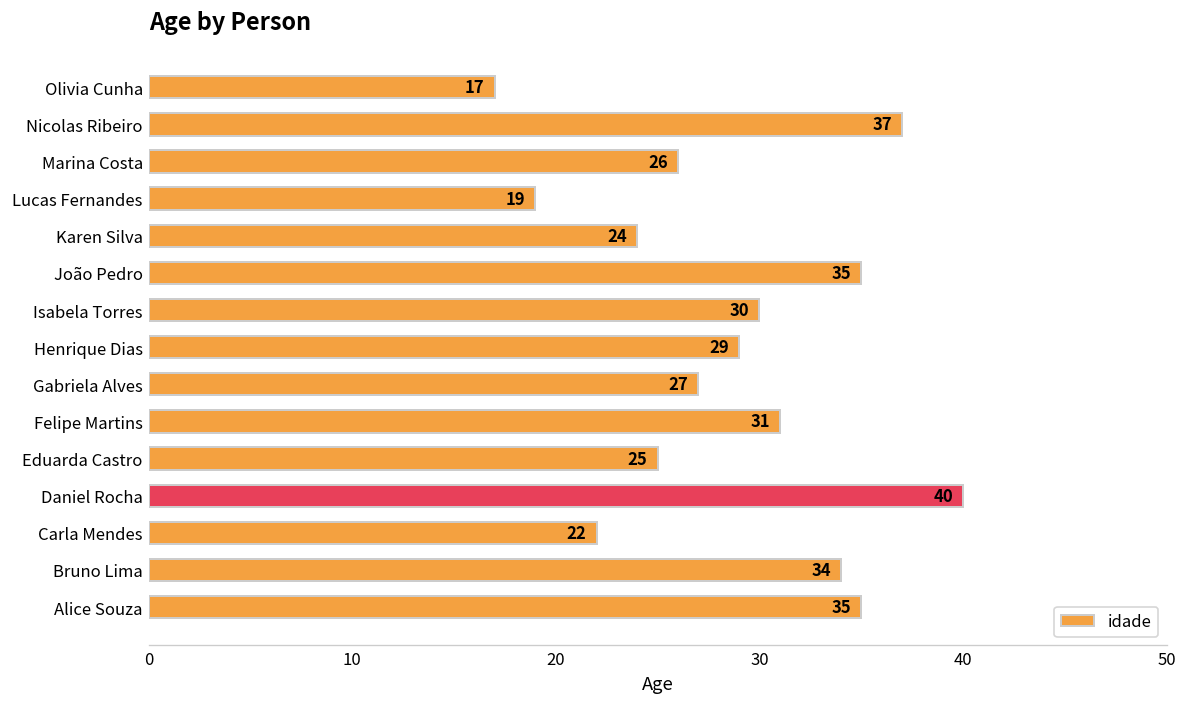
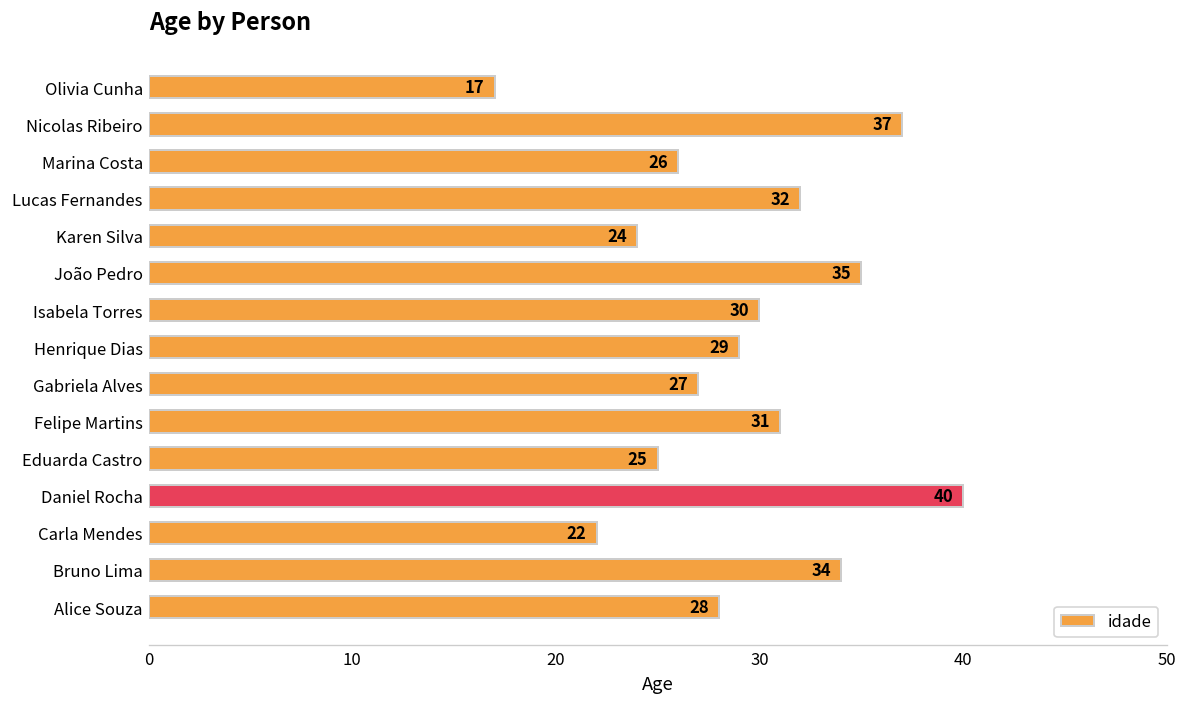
Lucas Fernandes: 19 -> 32
Alice Souza: 35 -> 28
